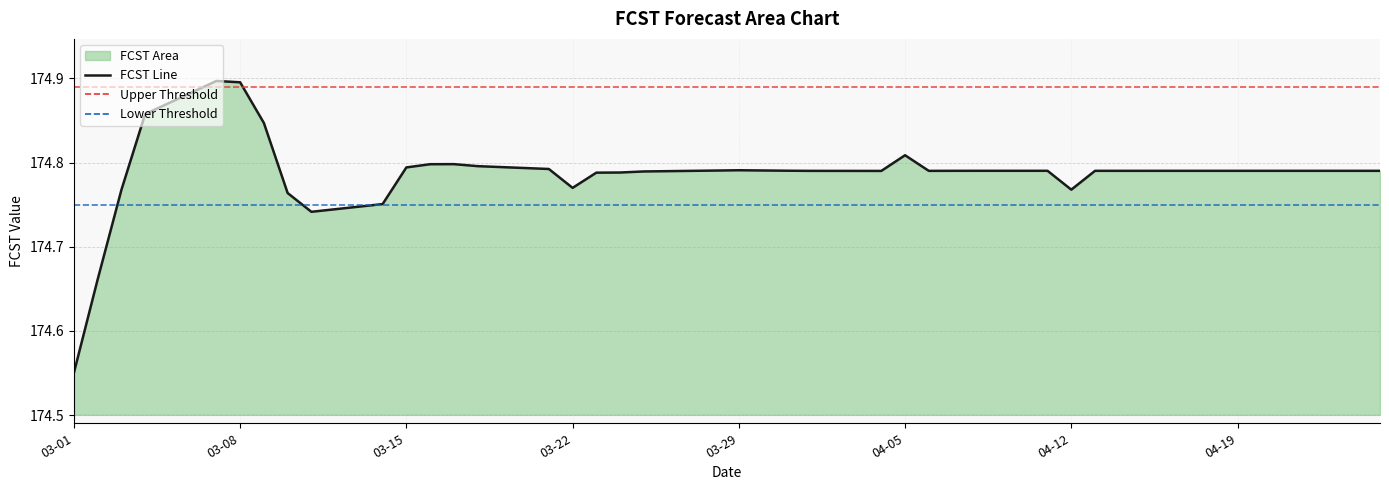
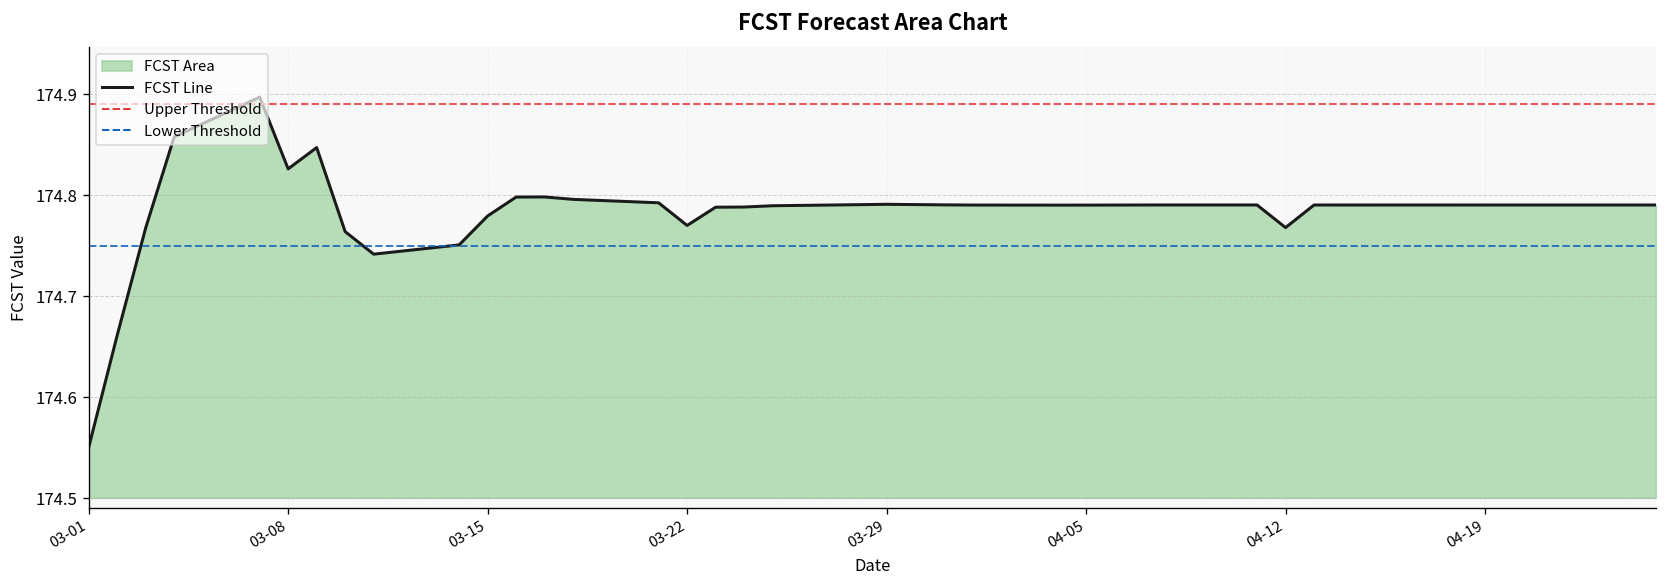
03-08: 174.90 -> 174.83
03-15: 174.79 -> 174.78
04-05: 174.81 -> 174.79
